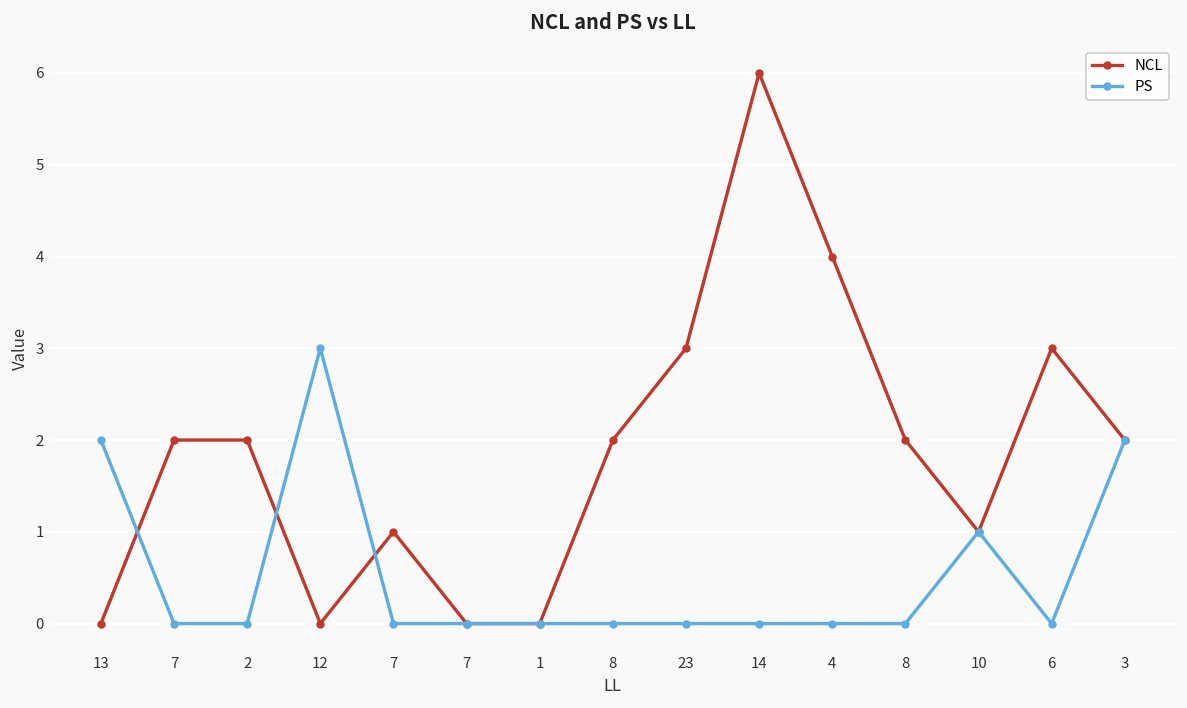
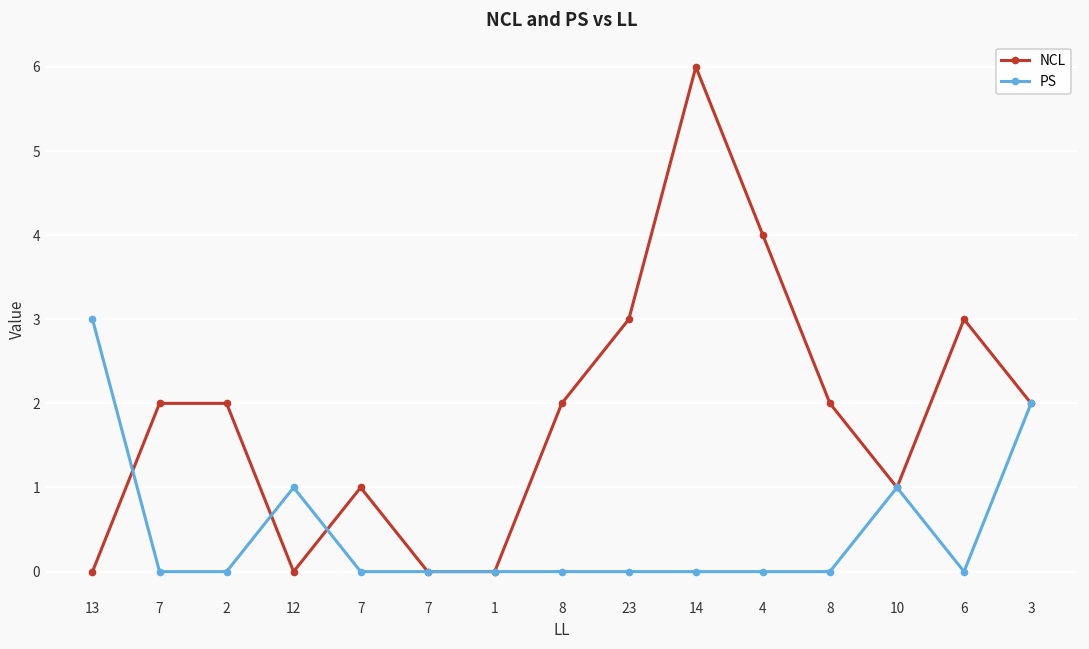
PS, 13: 2 -> 3
PS, 12: 3 -> 1
